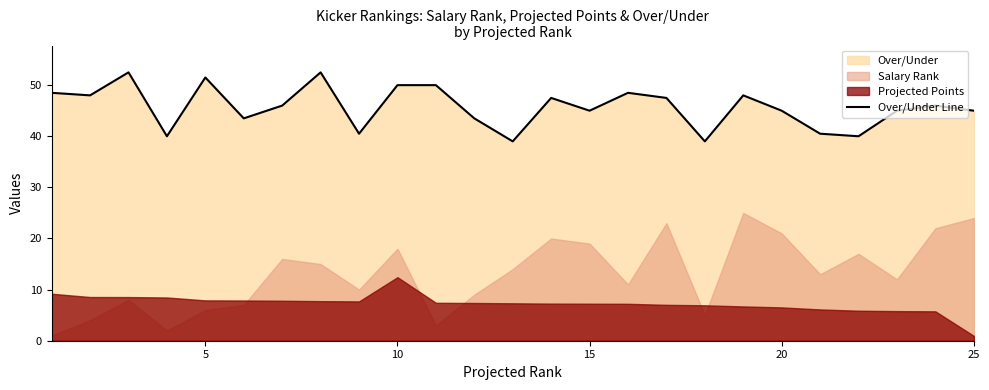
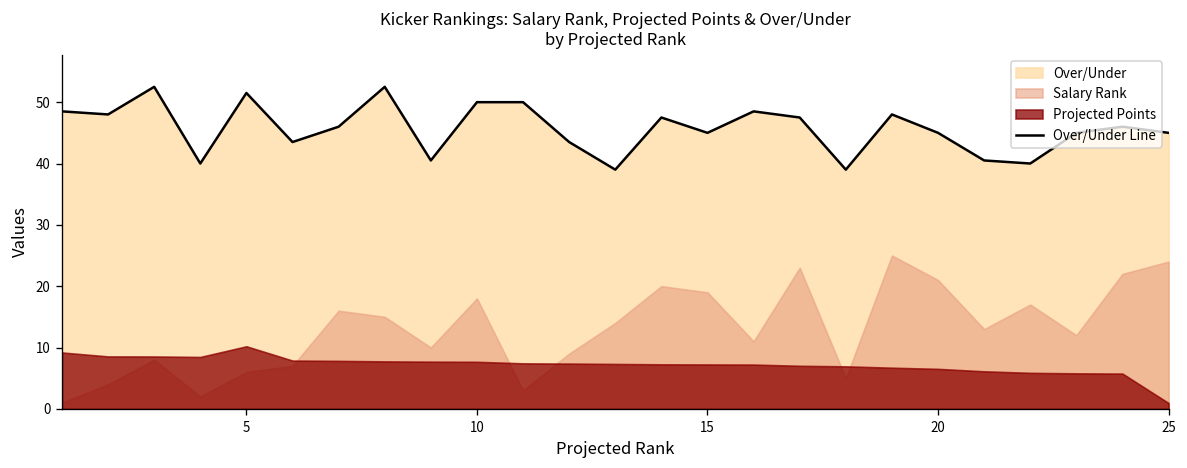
Projected Points, 5: 8 -> 10
Projected Points, 10: 12 -> 8
